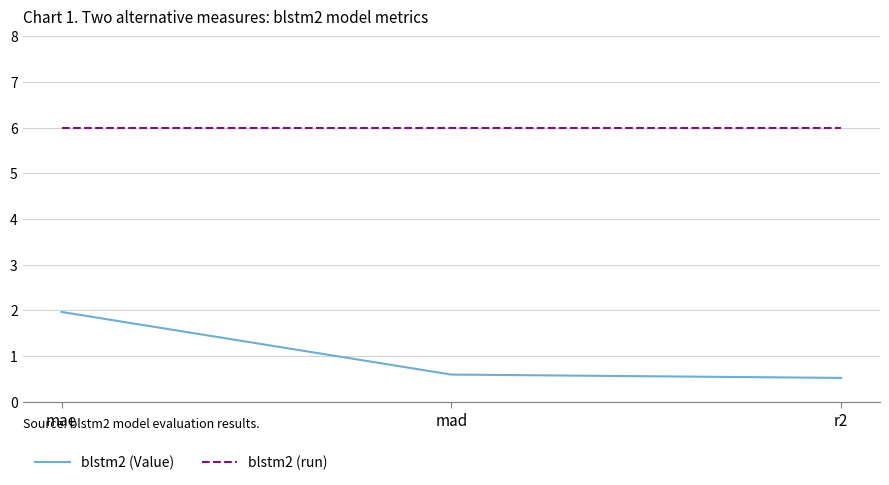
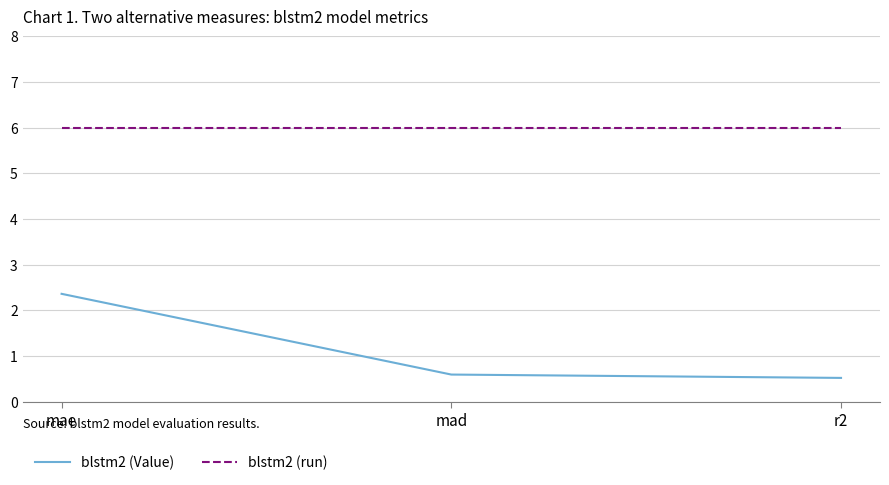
blstm2 (Value), mae: 2.0 -> 2.4
